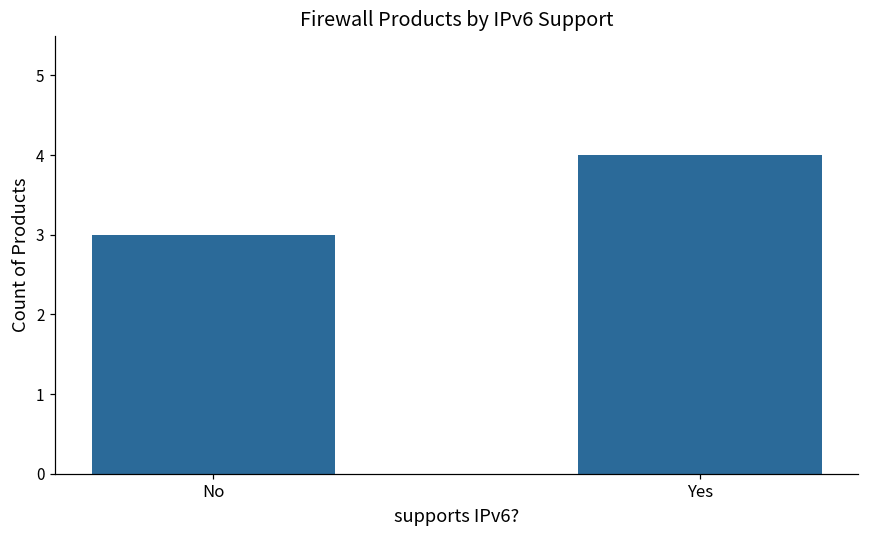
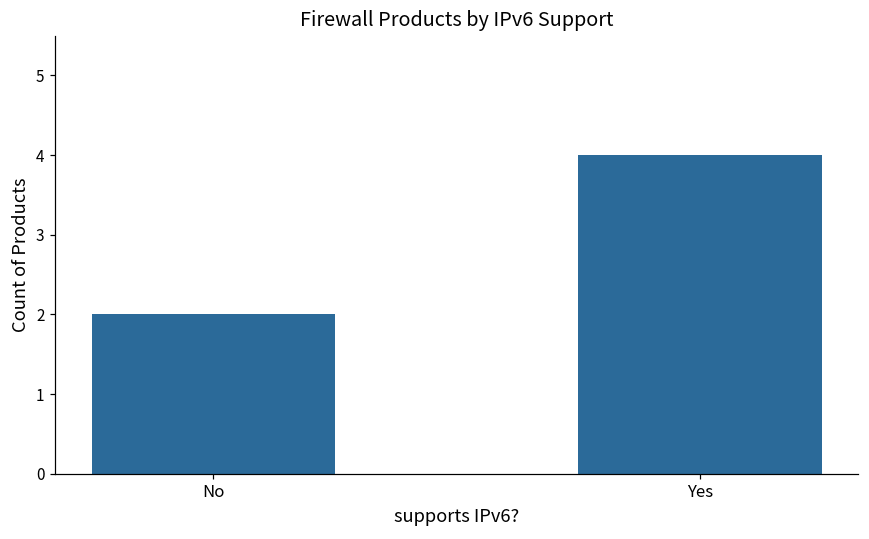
No: 3 -> 2
